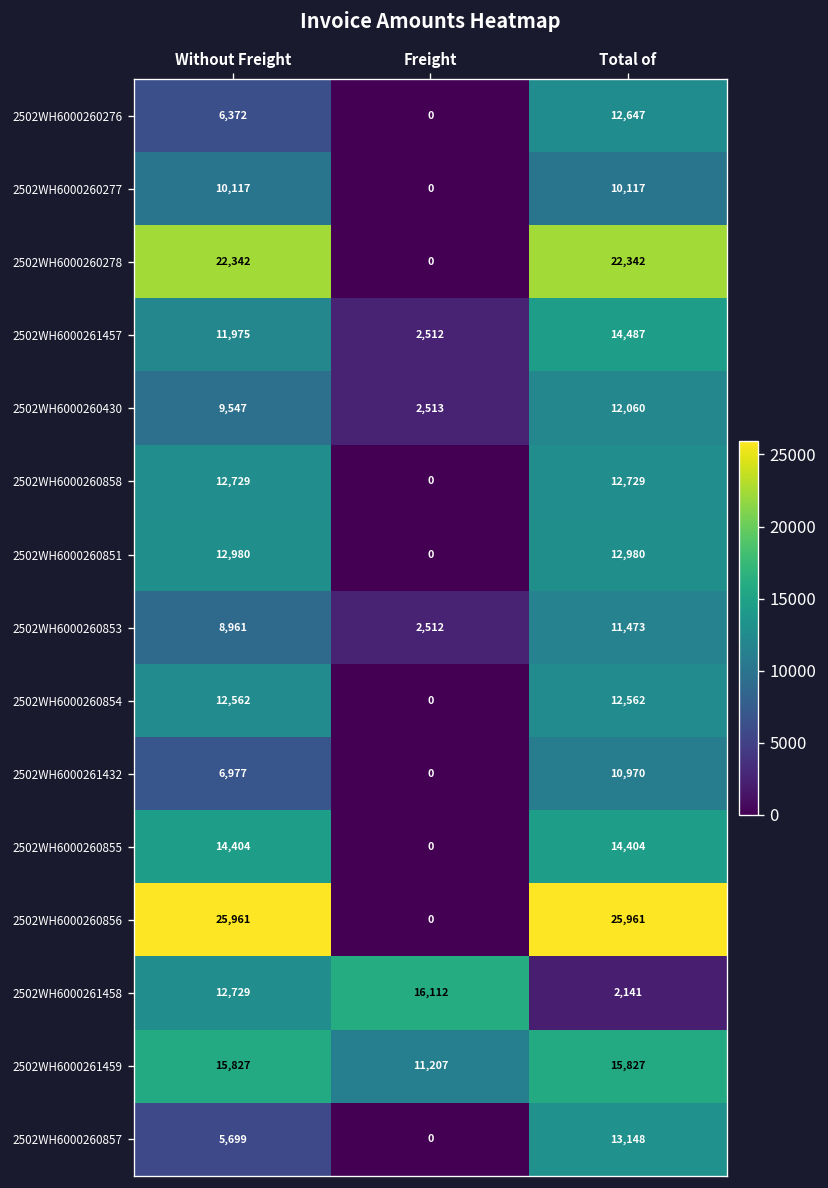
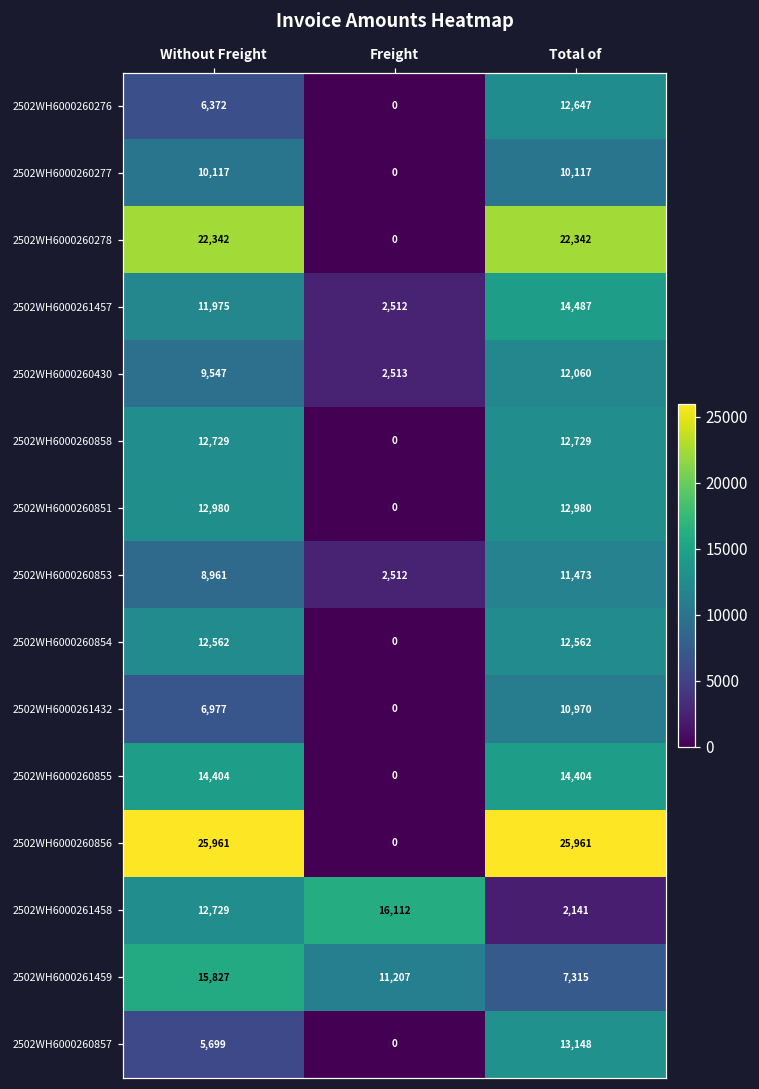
2502WH6000261459, Total of: 15,827 -> 7,315
